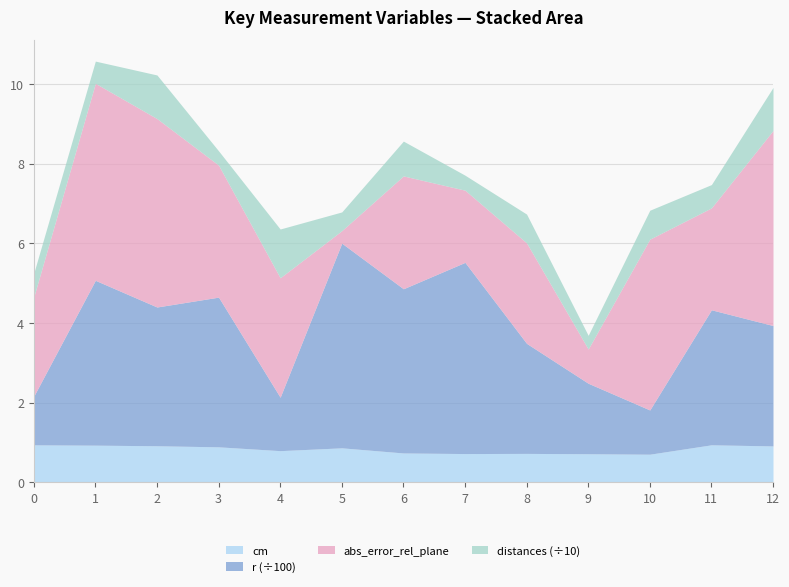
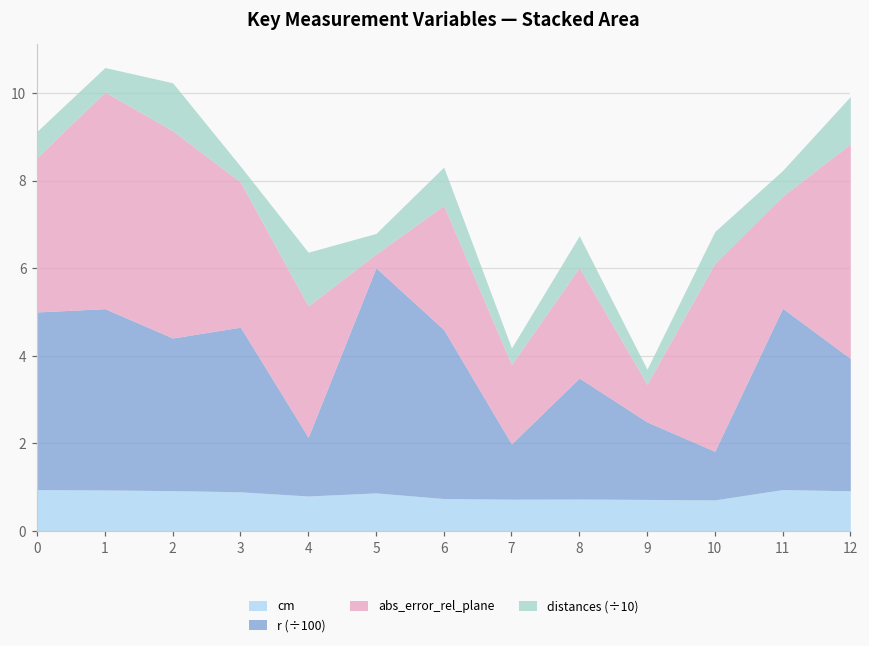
r (÷100), 0: 1.2 -> 4.1
abs_error_rel_plane, 0: 2.5 -> 3.5
r (÷100), 6: 4.1 -> 3.9
r (÷100), 7: 4.8 -> 1.3
r (÷100), 11: 3.4 -> 4.1
